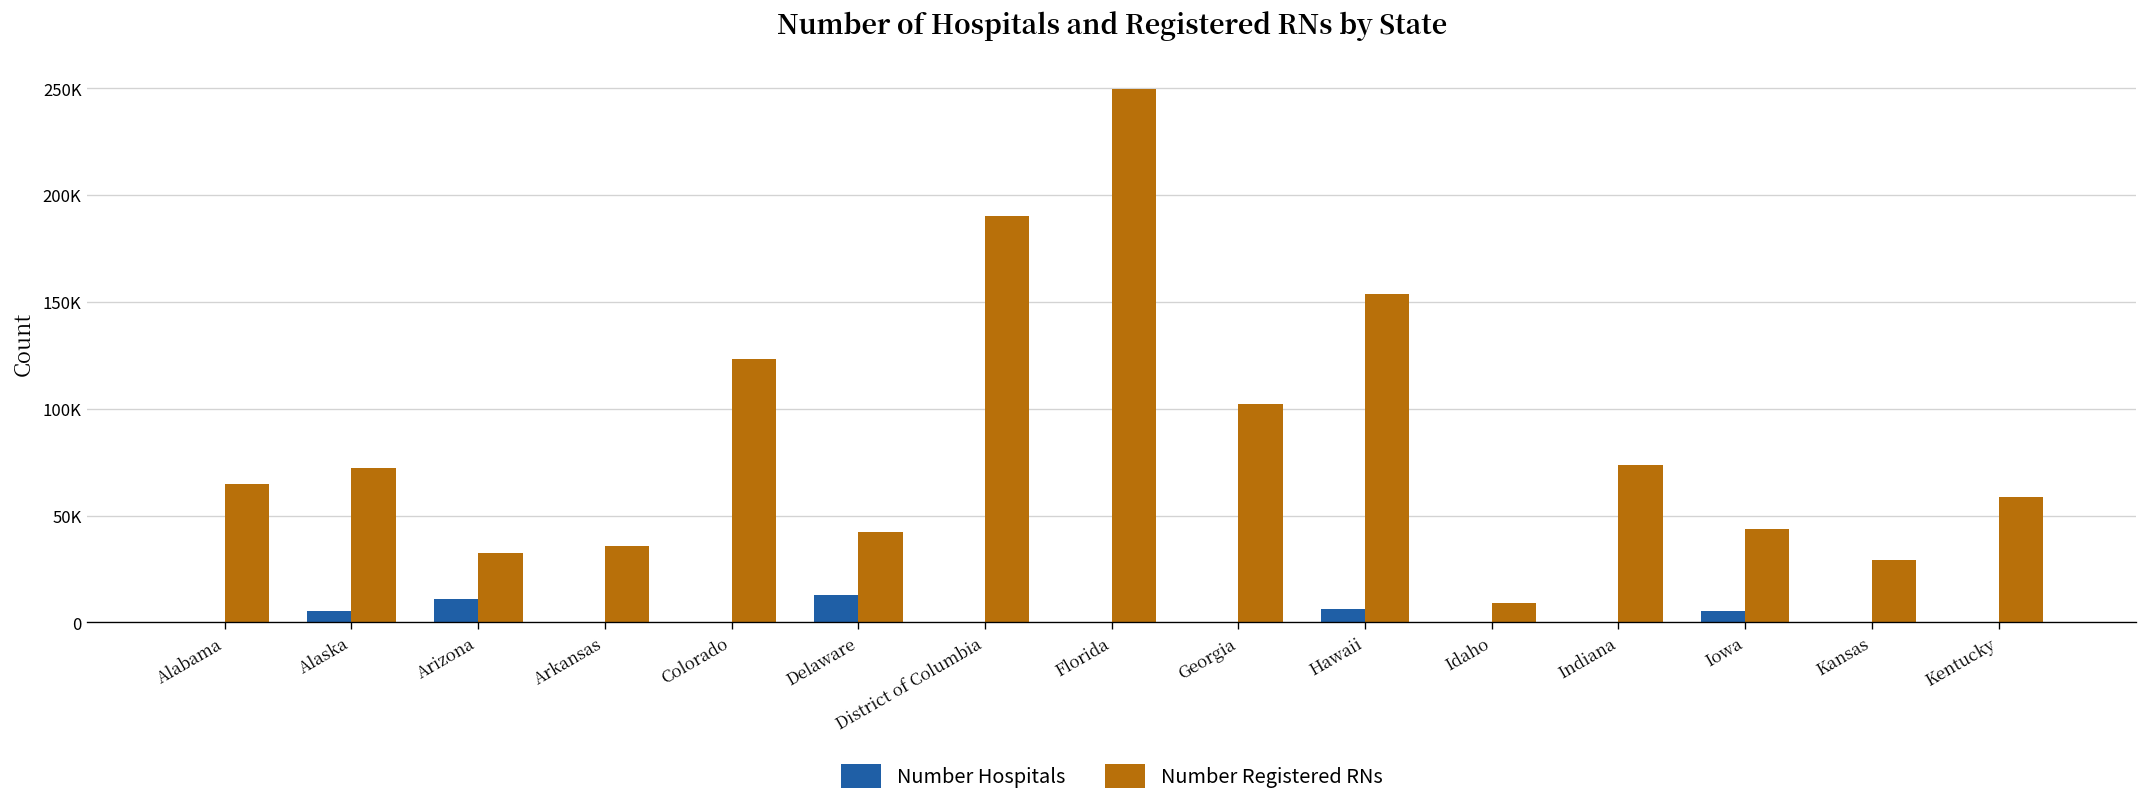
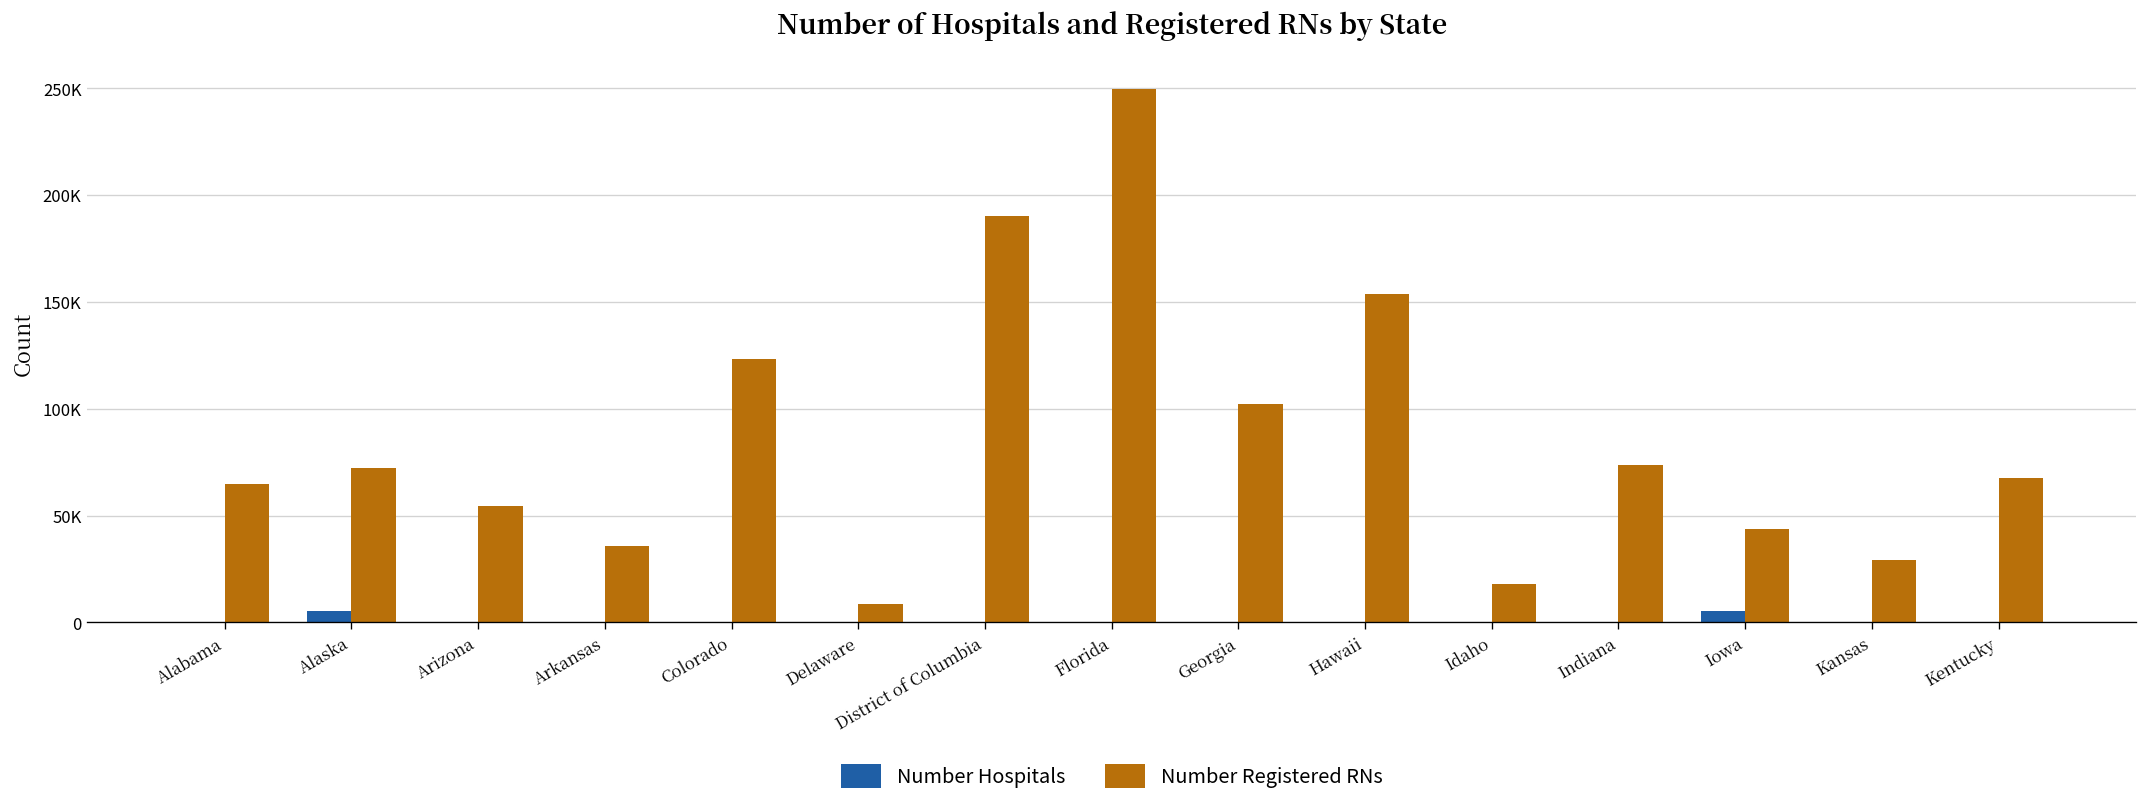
Number Hospitals, Arizona: 11000 -> 0
Number Registered RNs, Arizona: 32000 -> 55000
Number Hospitals, Delaware: 13000 -> 0
Number Registered RNs, Delaware: 42000 -> 9000
Number Hospitals, Hawaii: 6000 -> 0
Number Registered RNs, Idaho: 9000 -> 18000
Number Registered RNs, Kentucky: 59000 -> 68000
